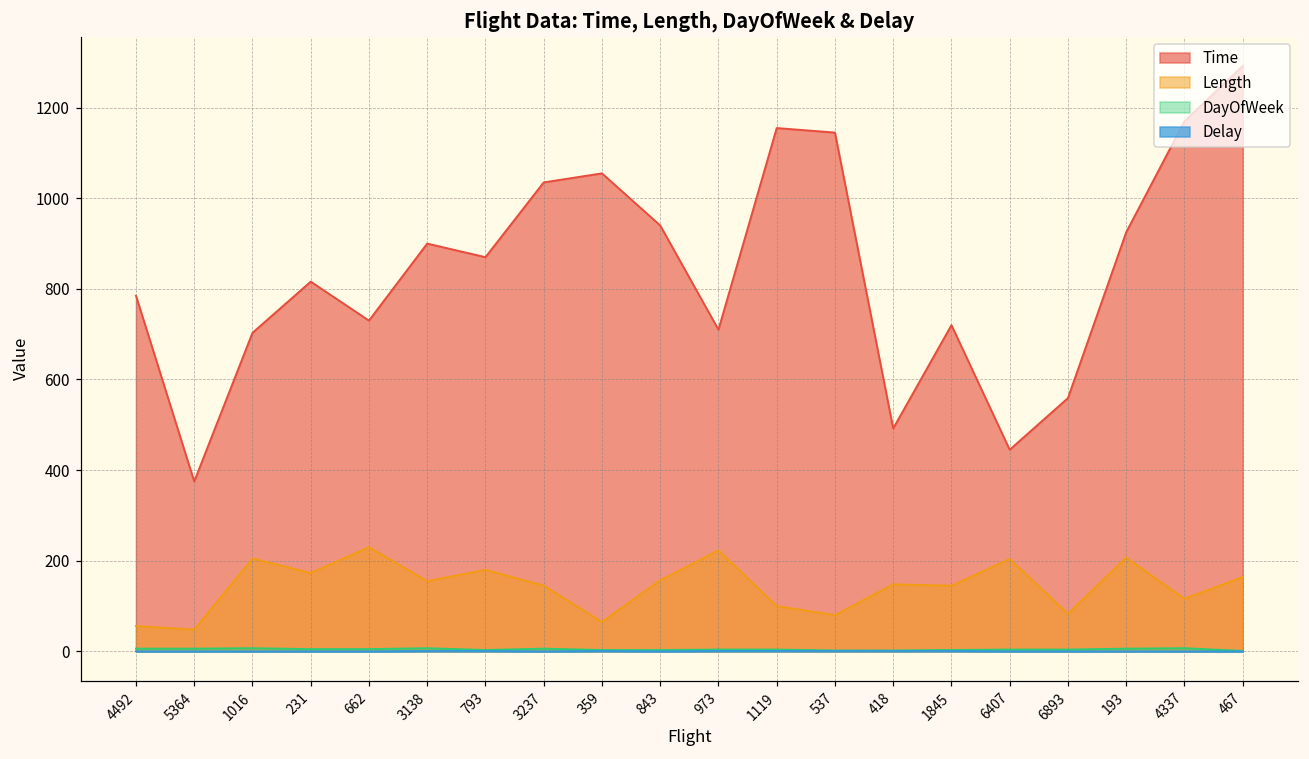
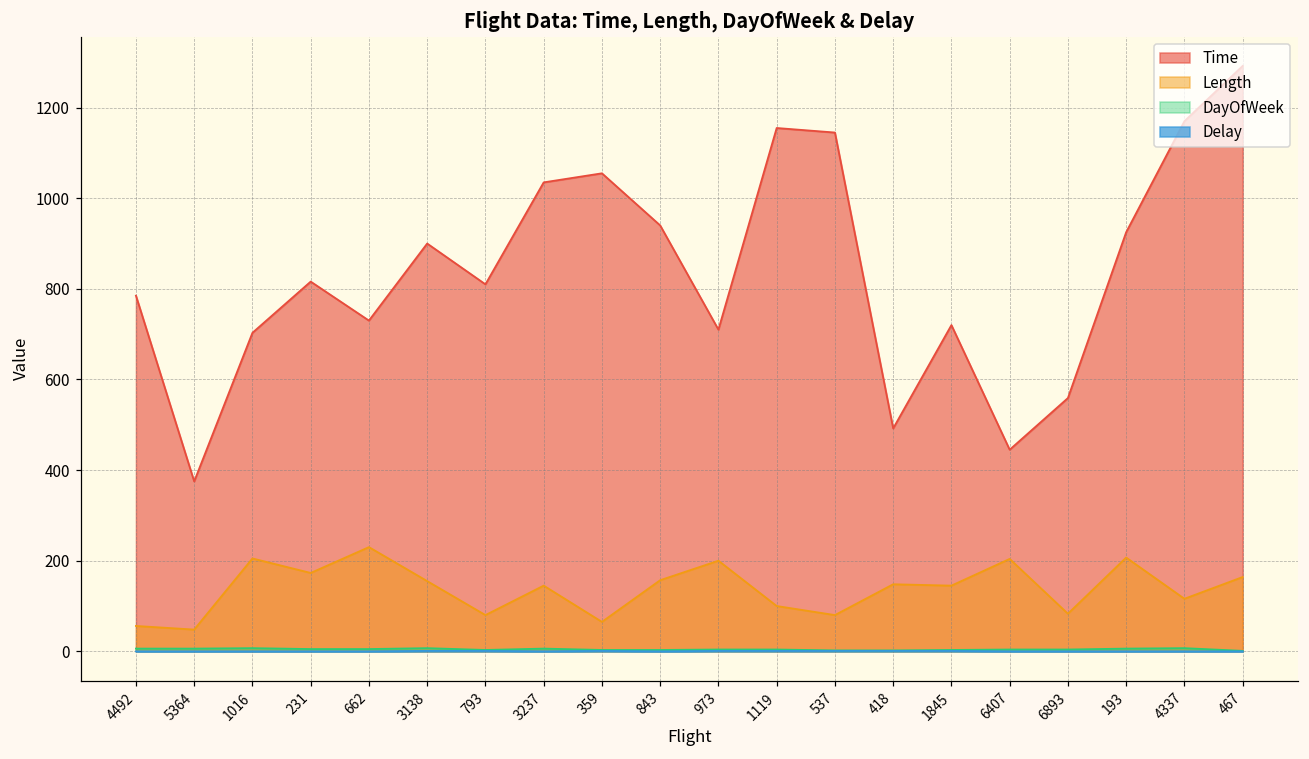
Time, 793: 870 -> 810
Length, 793: 180 -> 80
Length, 973: 220 -> 200
